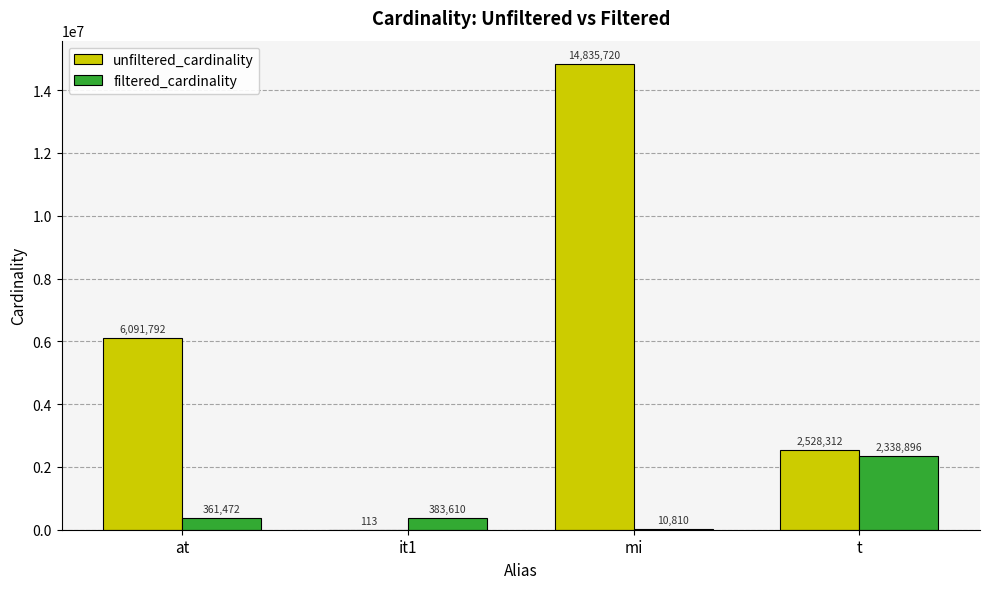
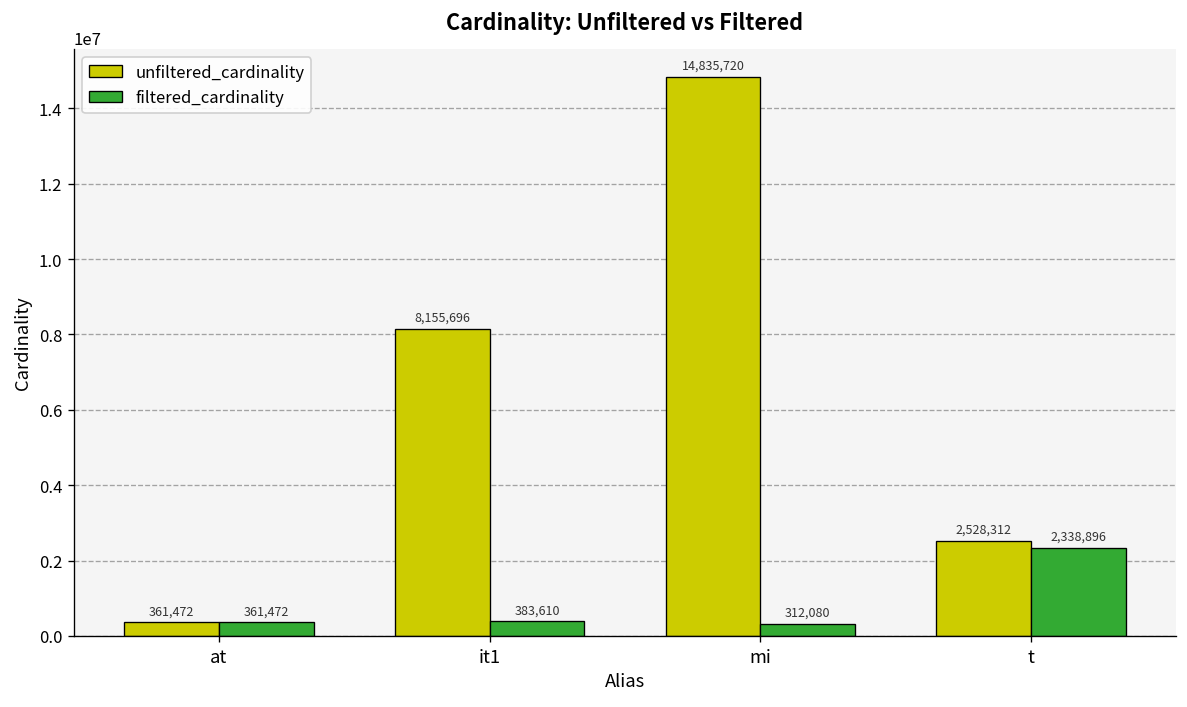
unfiltered_cardinality, at: 6,091,792 -> 361,472
unfiltered_cardinality, it1: 113 -> 8,155,696
filtered_cardinality, mi: 10,810 -> 312,080
